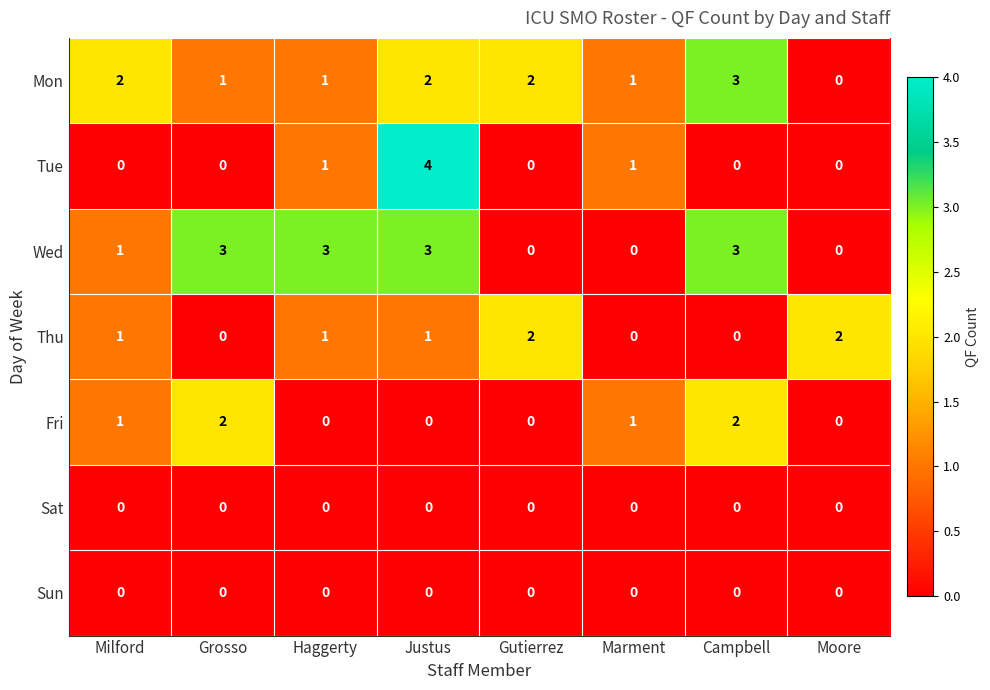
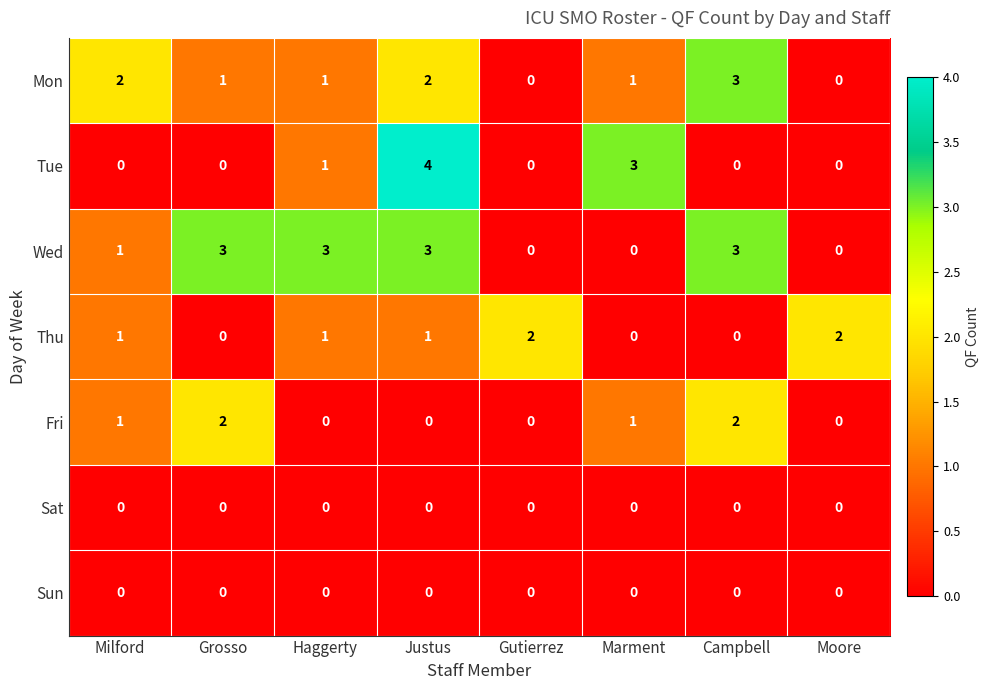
Mon, Gutierrez: 2 -> 0
Tue, Marment: 1 -> 3
